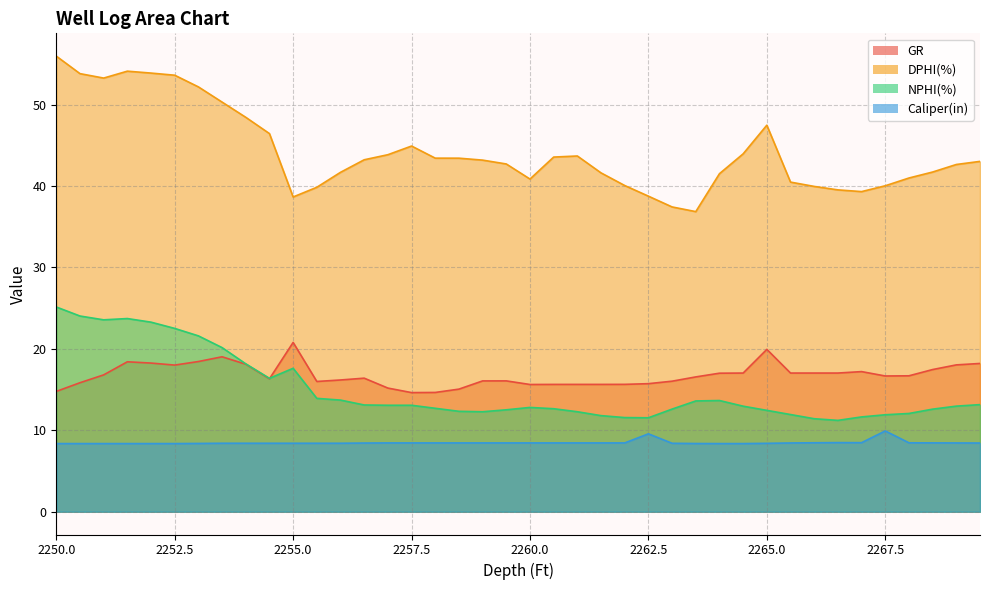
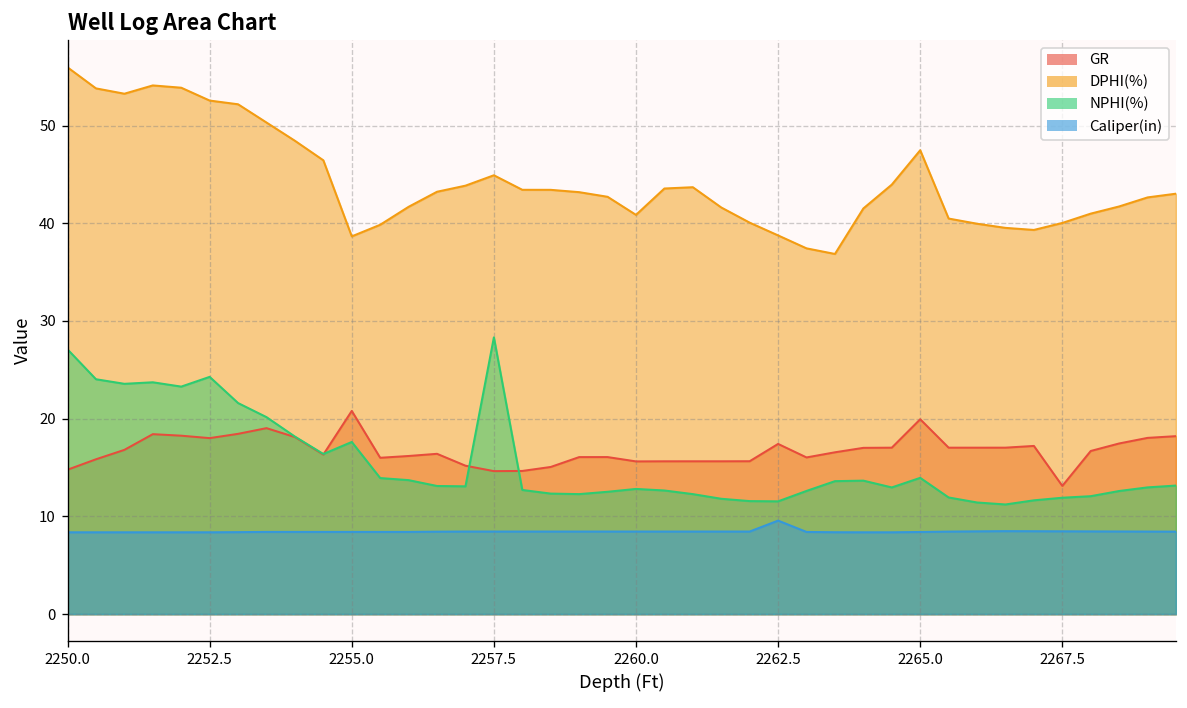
NPHI(%), 2250.0: 25 -> 27
DPHI(%), 2252.5: 54 -> 53
NPHI(%), 2252.5: 23 -> 24
NPHI(%), 2257.5: 13 -> 28
GR, 2262.5: 16 -> 17
NPHI(%), 2265.0: 12 -> 14
GR, 2267.5: 17 -> 13
Caliper(in), 2267.5: 10 -> 8
